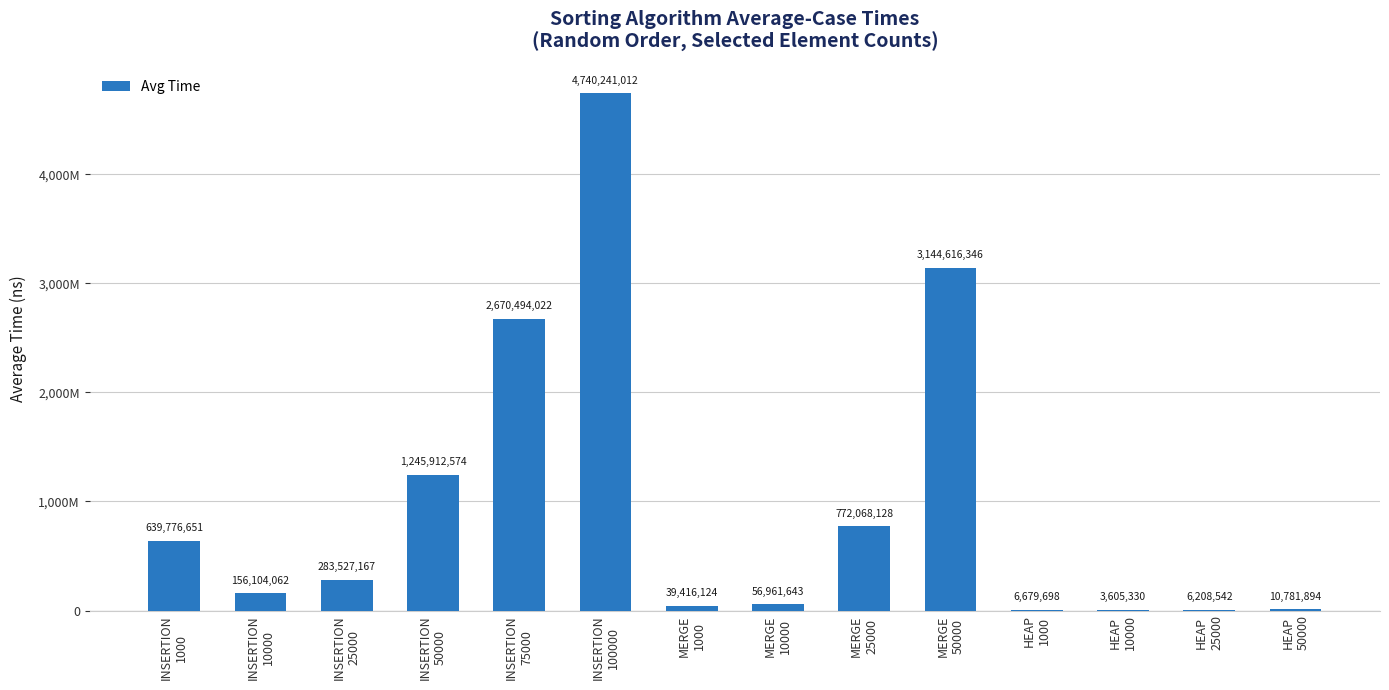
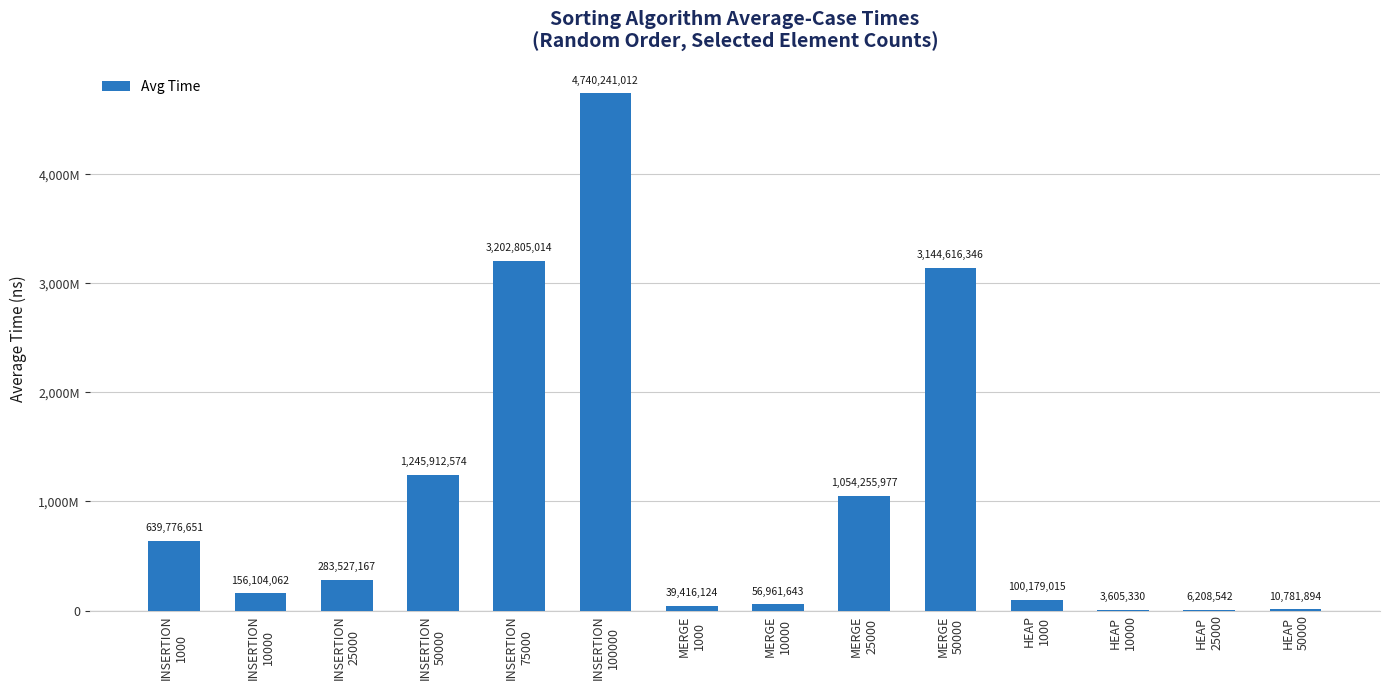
INSERTION 75000: 2,670,494,022 -> 3,202,805,014
MERGE 25000: 772,068,128 -> 1,054,255,977
HEAP 1000: 6,679,698 -> 100,179,015
